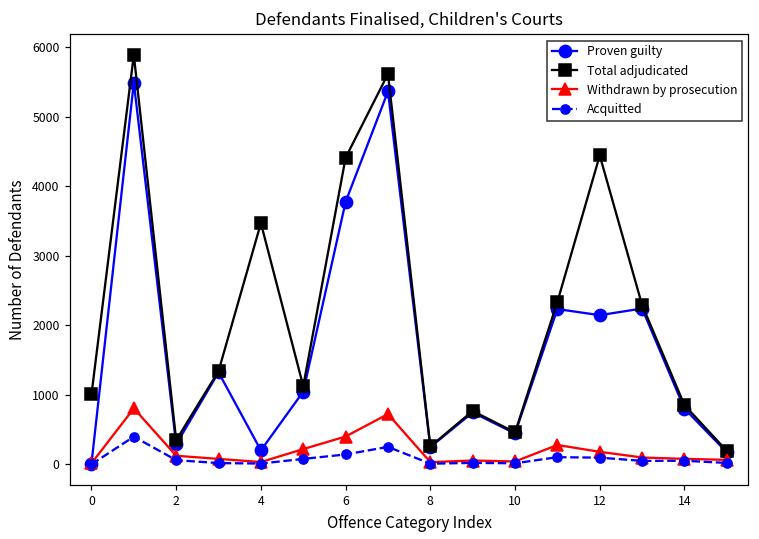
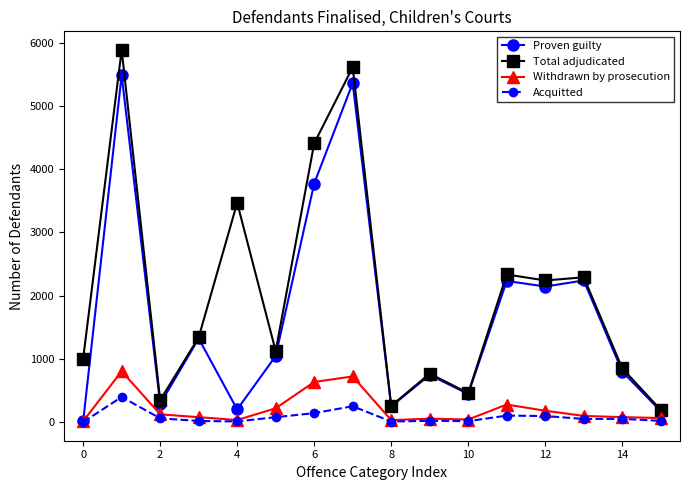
Withdrawn by prosecution, 6: 400 -> 600
Total adjudicated, 12: 4400 -> 2200
